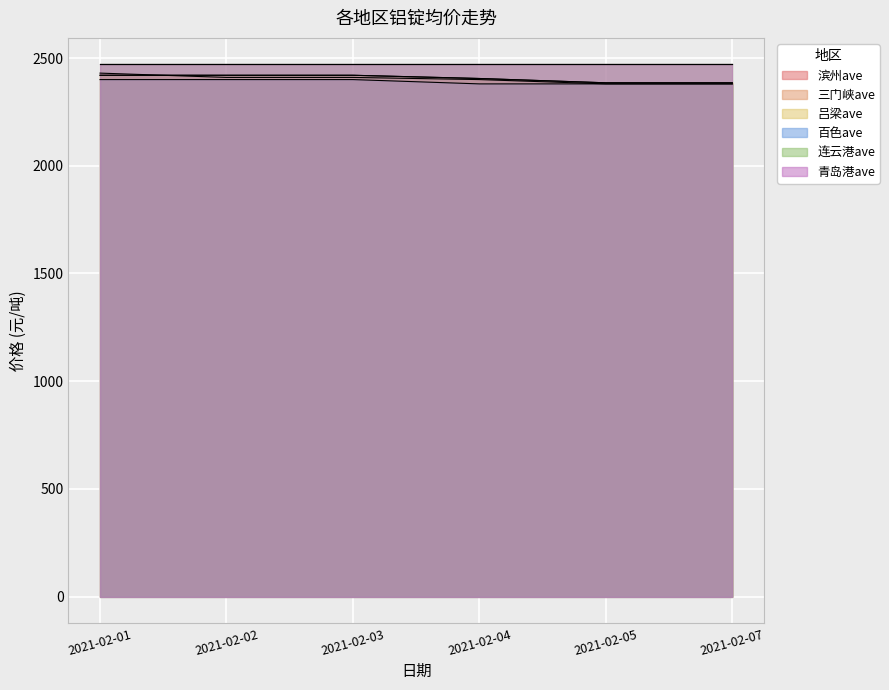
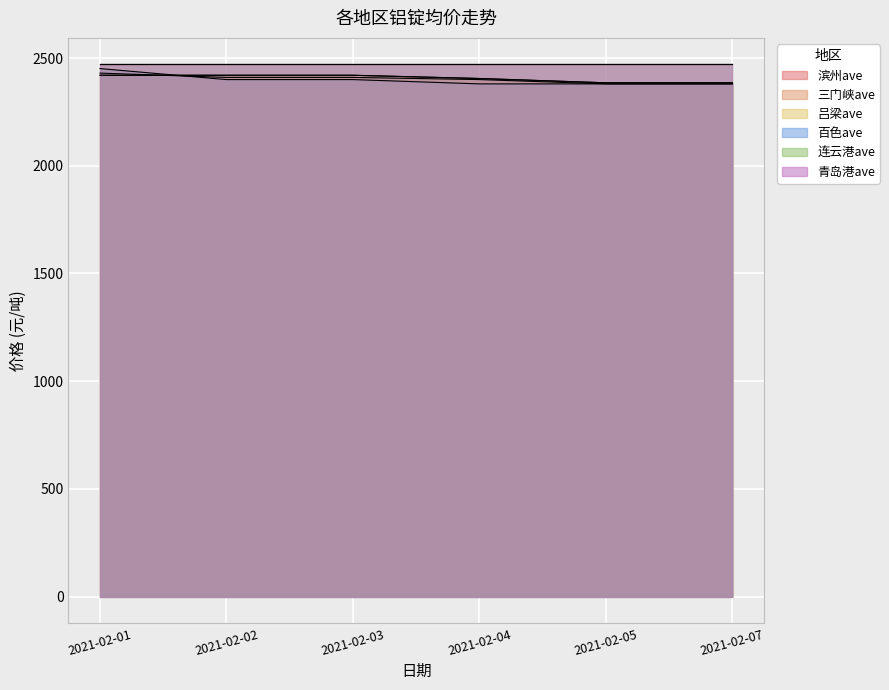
百色ave, 2021-02-01: 2400 -> 2450
